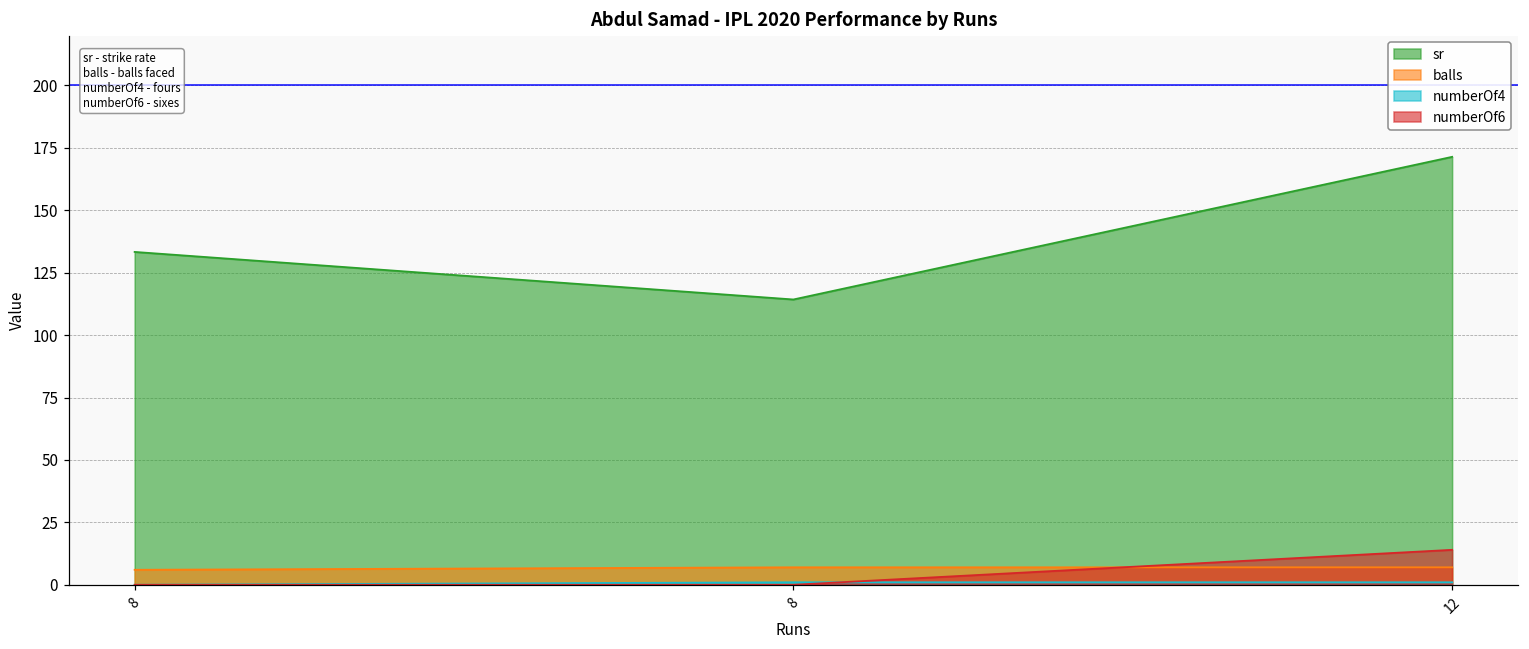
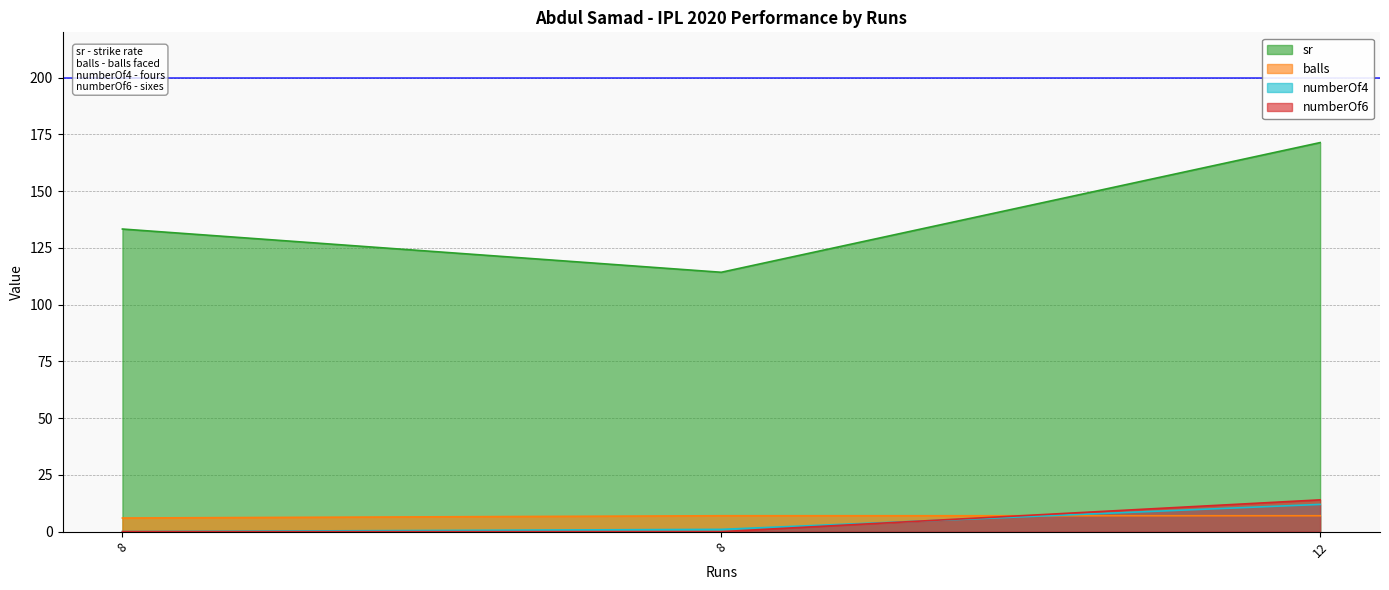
numberOf4, 12: 1 -> 12
